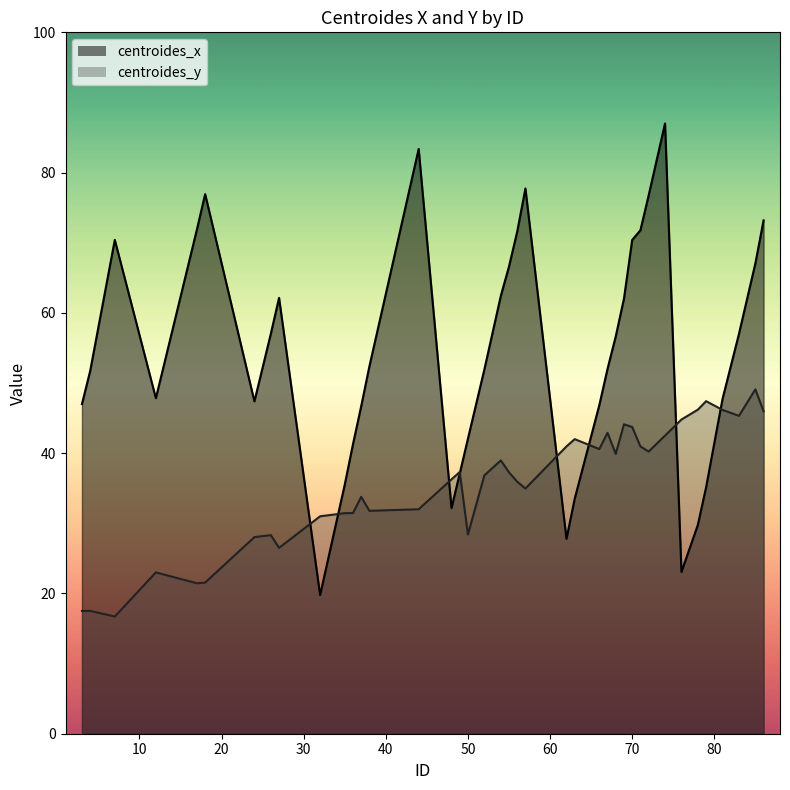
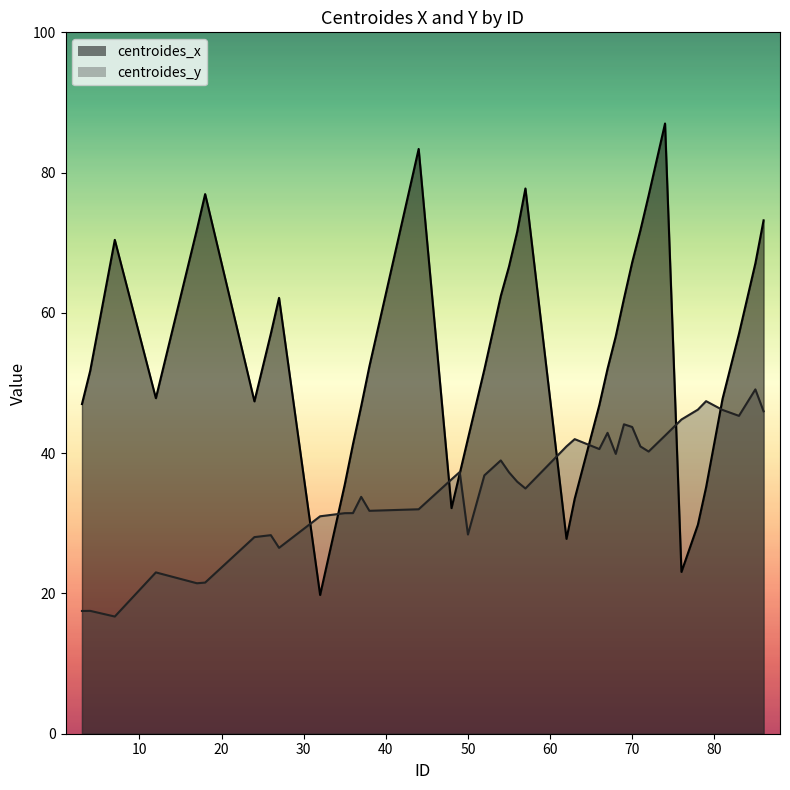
centroides_x, 70: 70 -> 67
